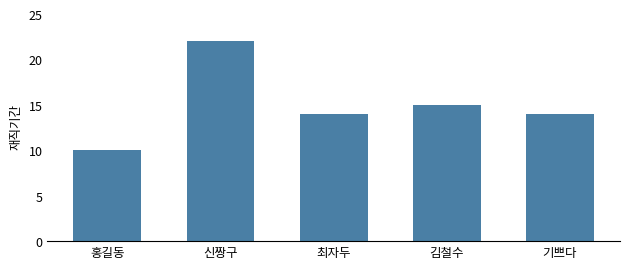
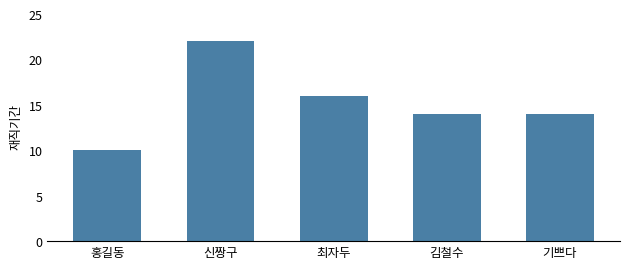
최자두: 14 -> 16
김철수: 15 -> 14
